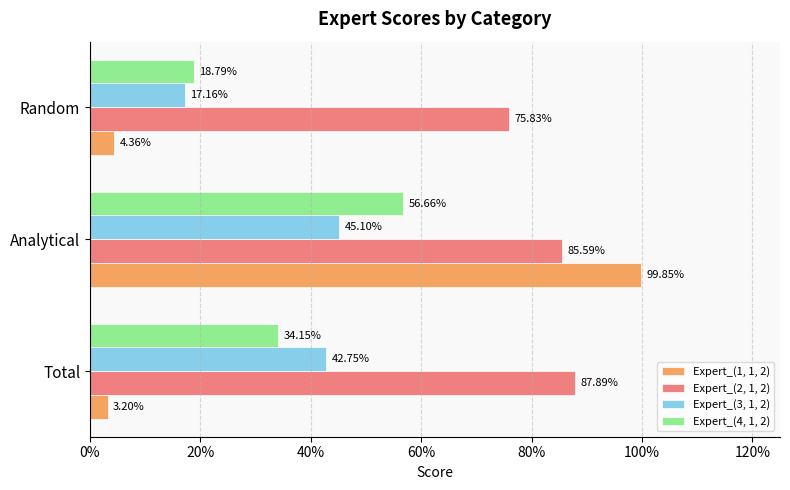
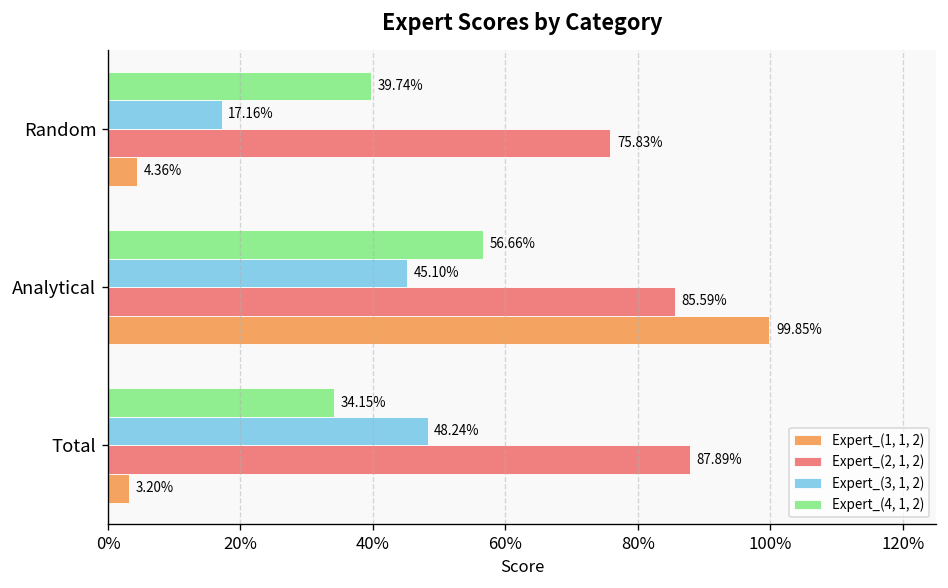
Expert_(4, 1, 2), Random: 18.79% -> 39.74%
Expert_(3, 1, 2), Total: 42.75% -> 48.24%
